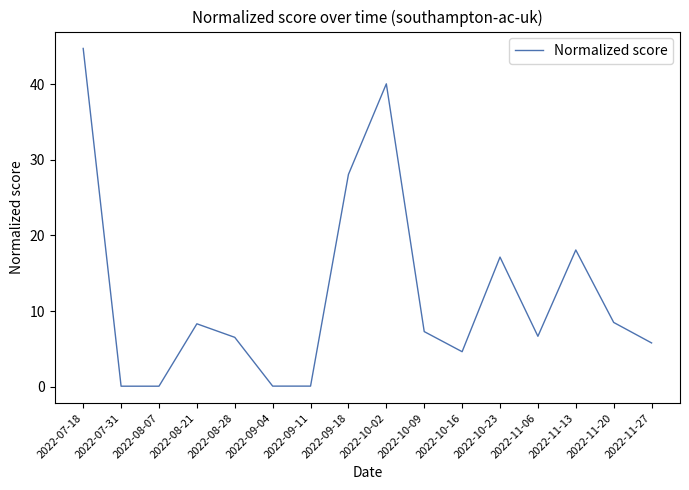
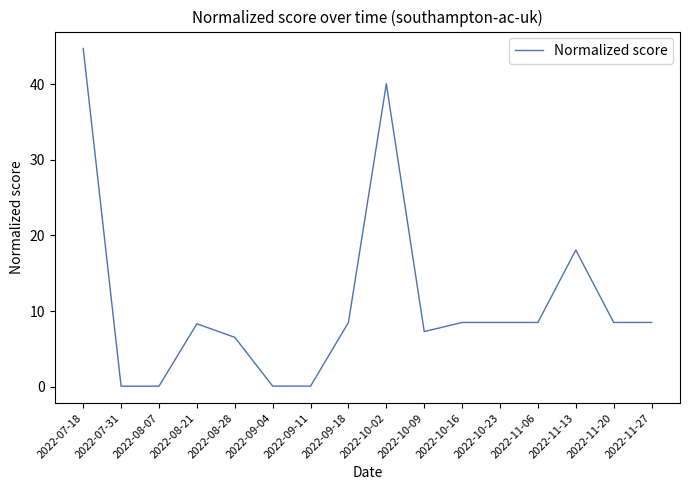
2022-09-18: 28 -> 8
2022-10-16: 5 -> 8
2022-10-23: 17 -> 8
2022-11-06: 7 -> 8
2022-11-27: 6 -> 8
